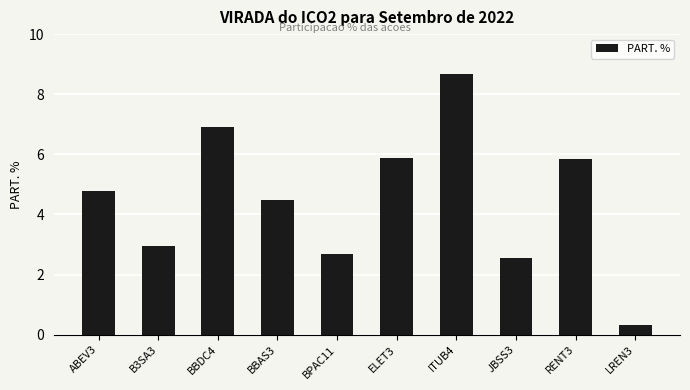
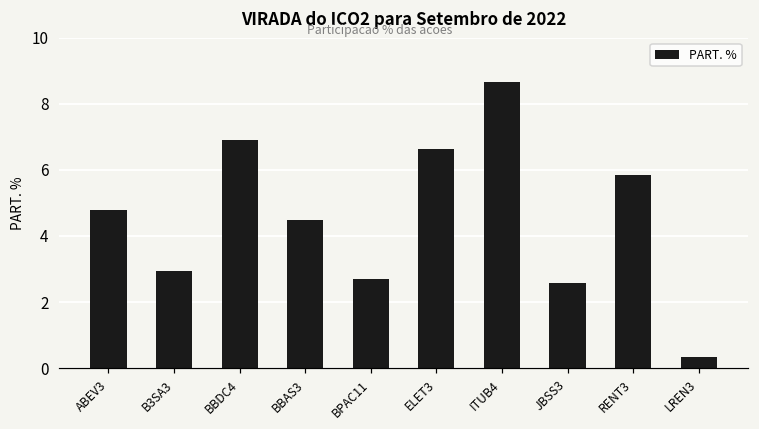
ELET3: 5.9 -> 6.6
